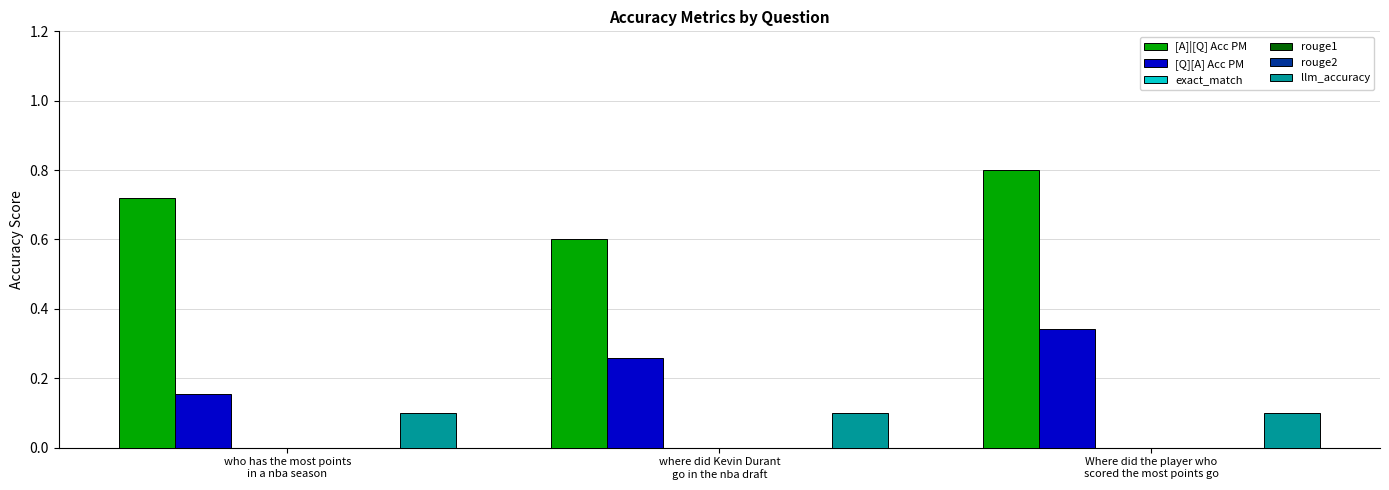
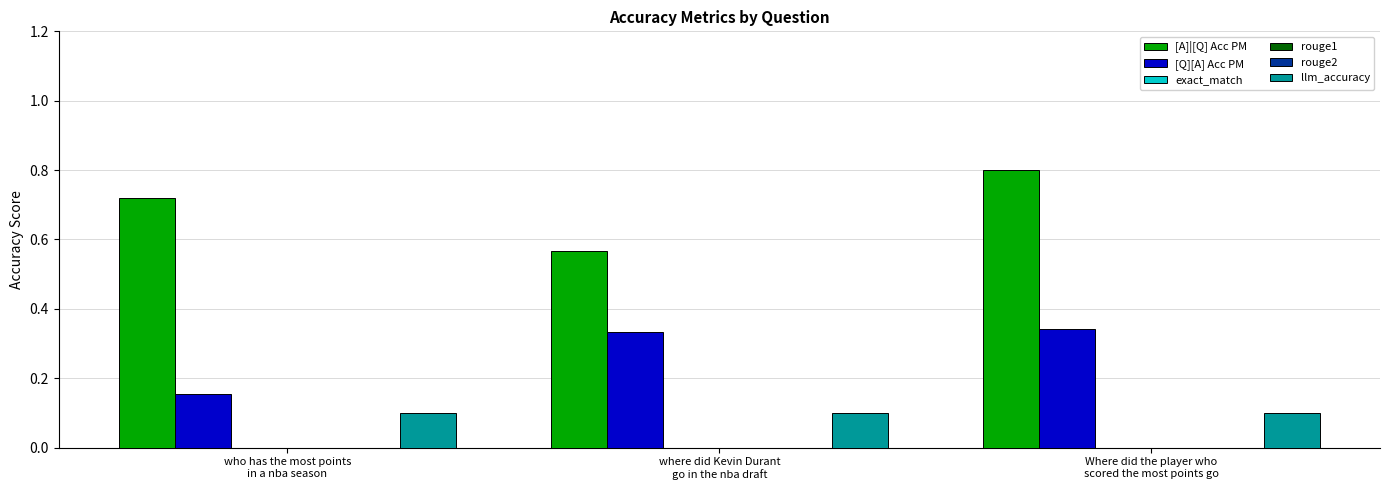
[A]|[Q] Acc PM, where did Kevin Durant go in the nba draft: 0.60 -> 0.57
[Q][A] Acc PM, where did Kevin Durant go in the nba draft: 0.26 -> 0.33
